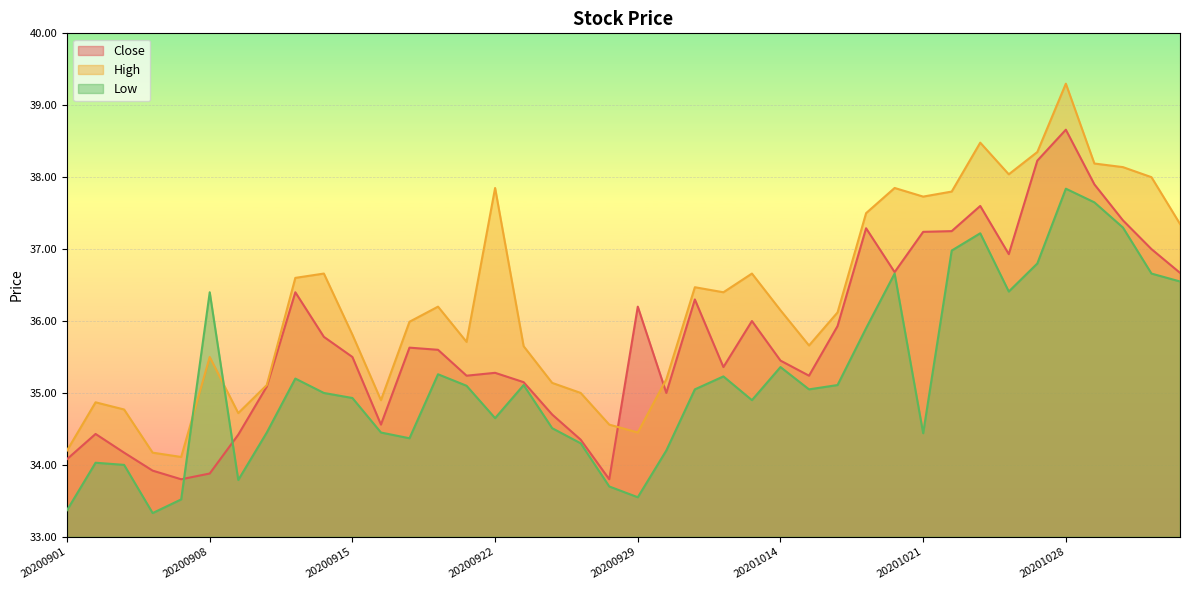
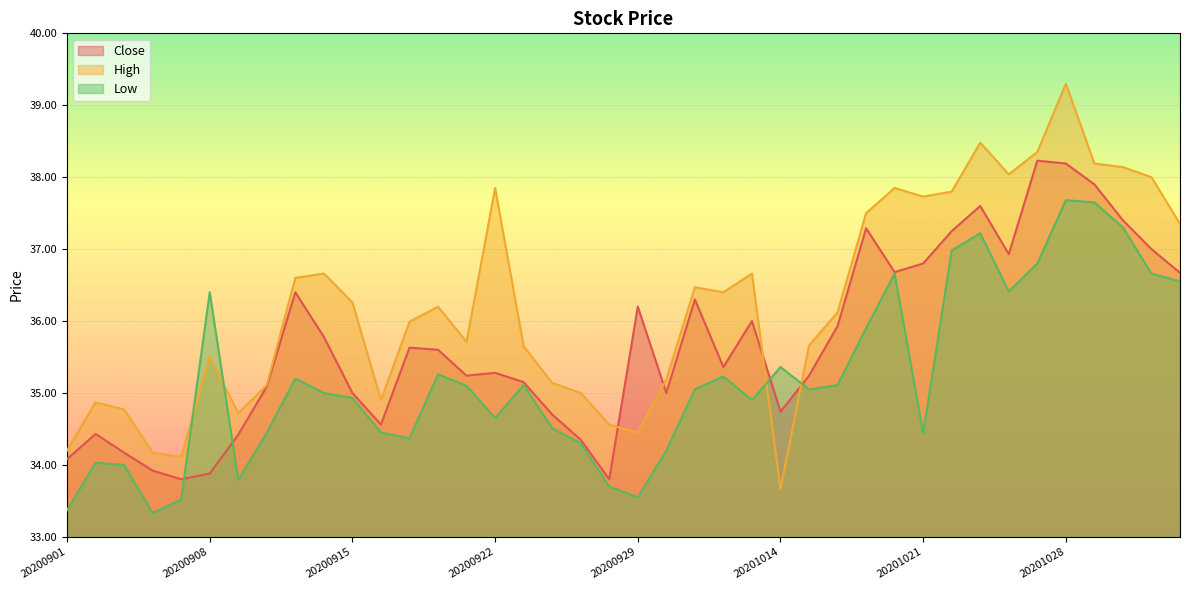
Close, 20200915: 35.5 -> 35.0
High, 20200915: 35.8 -> 36.3
Close, 20201014: 35.5 -> 34.7
High, 20201014: 36.2 -> 33.7
Close, 20201021: 37.2 -> 36.8
Close, 20201028: 38.7 -> 38.2
Low, 20201028: 37.8 -> 37.7
